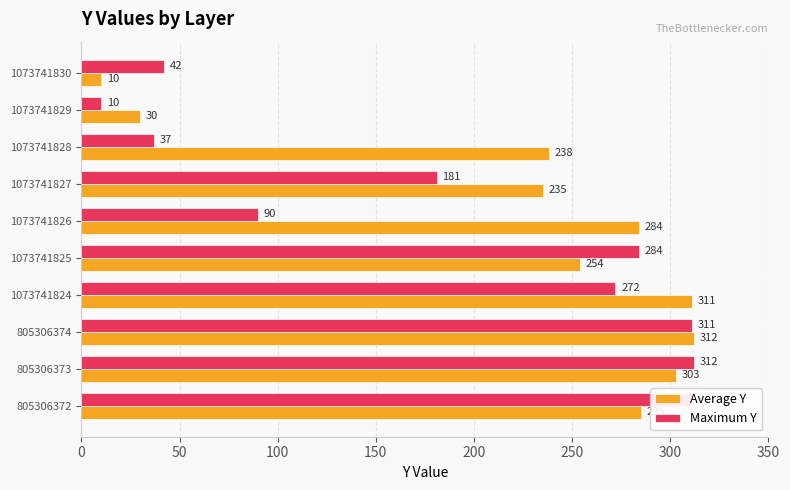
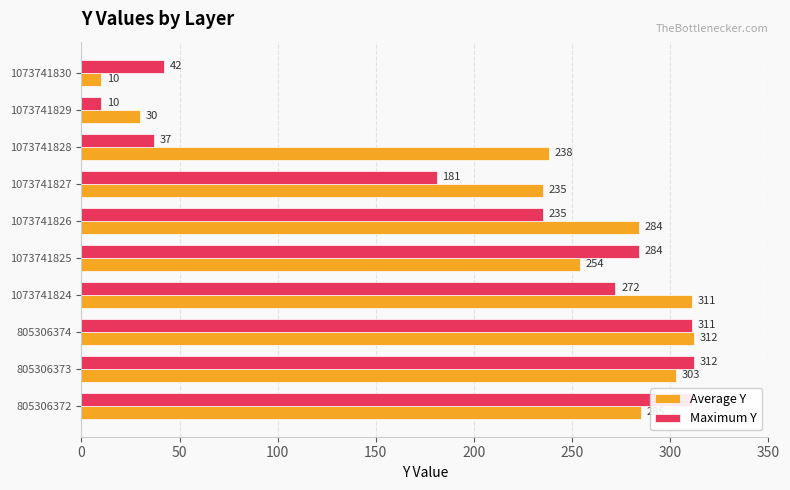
Maximum Y, 1073741826: 90 -> 235
